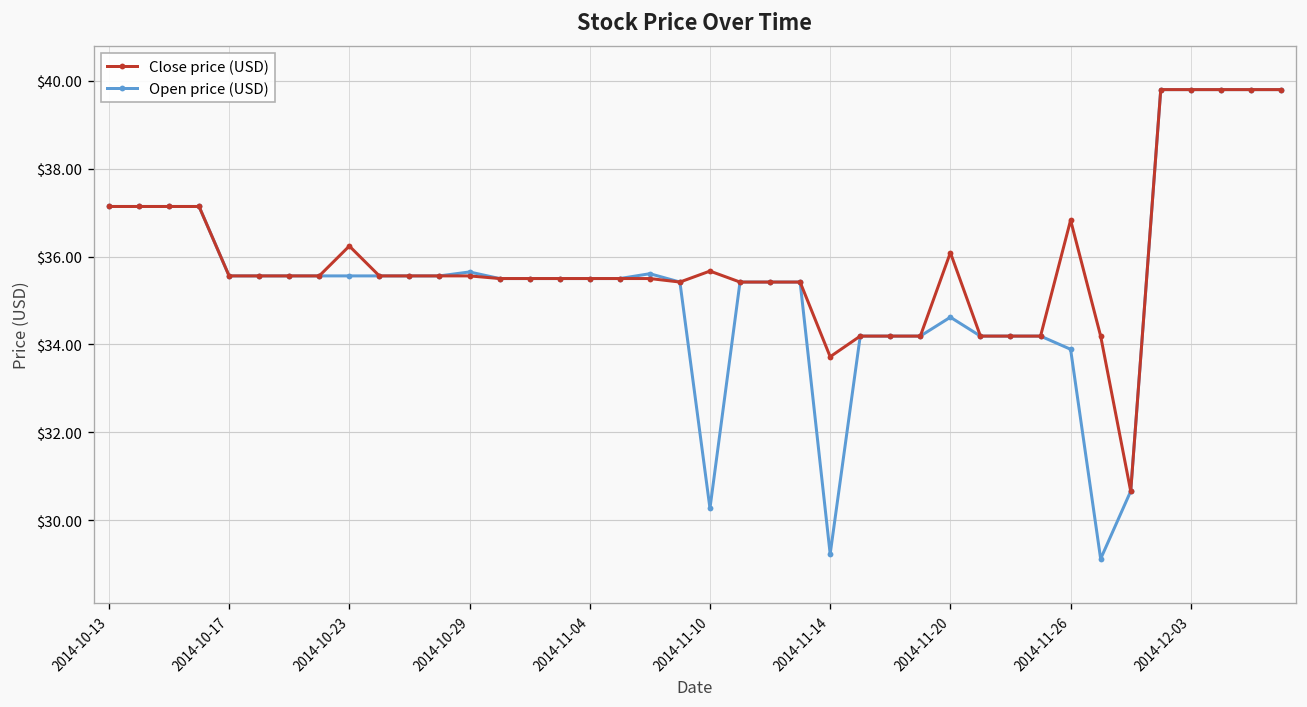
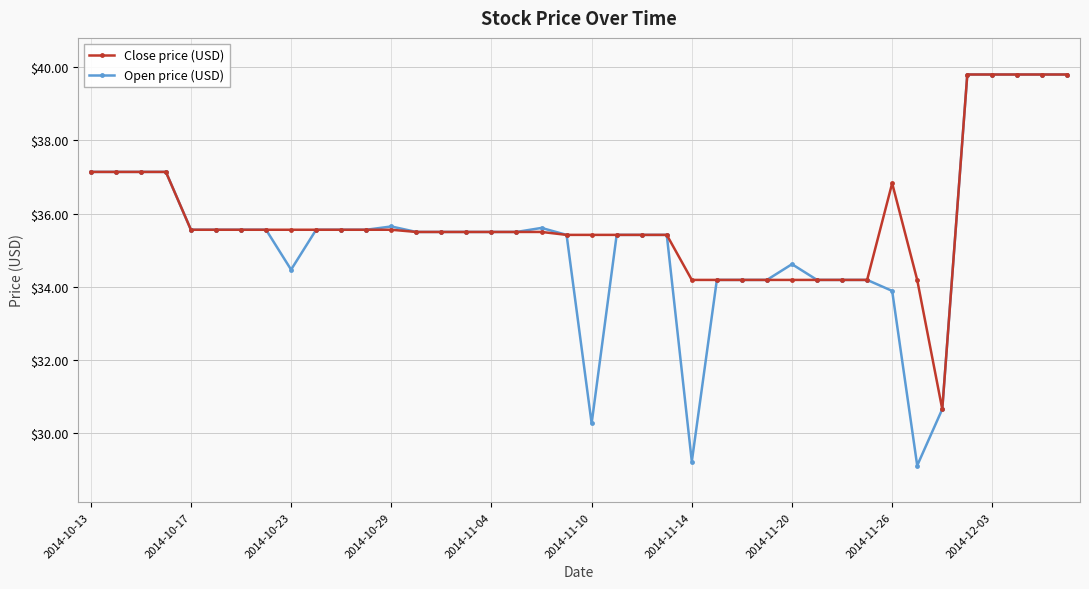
Close price (USD), 2014-10-23: $36.2 -> $35.6
Open price (USD), 2014-10-23: $35.6 -> $34.5
Close price (USD), 2014-11-10: $35.7 -> $35.4
Close price (USD), 2014-11-14: $33.7 -> $34.2
Close price (USD), 2014-11-20: $36.1 -> $34.2
